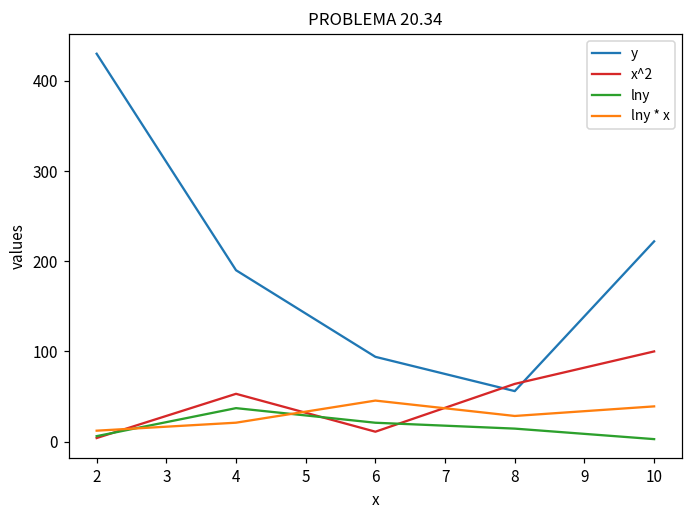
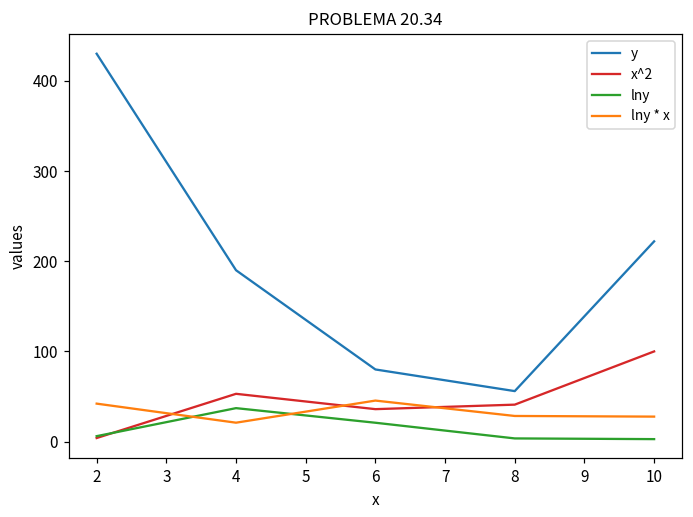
lny * x, 2: 10 -> 40
y, 6: 90 -> 80
x^2, 6: 10 -> 40
x^2, 8: 60 -> 40
lny, 8: 10 -> 0
lny * x, 10: 40 -> 30
